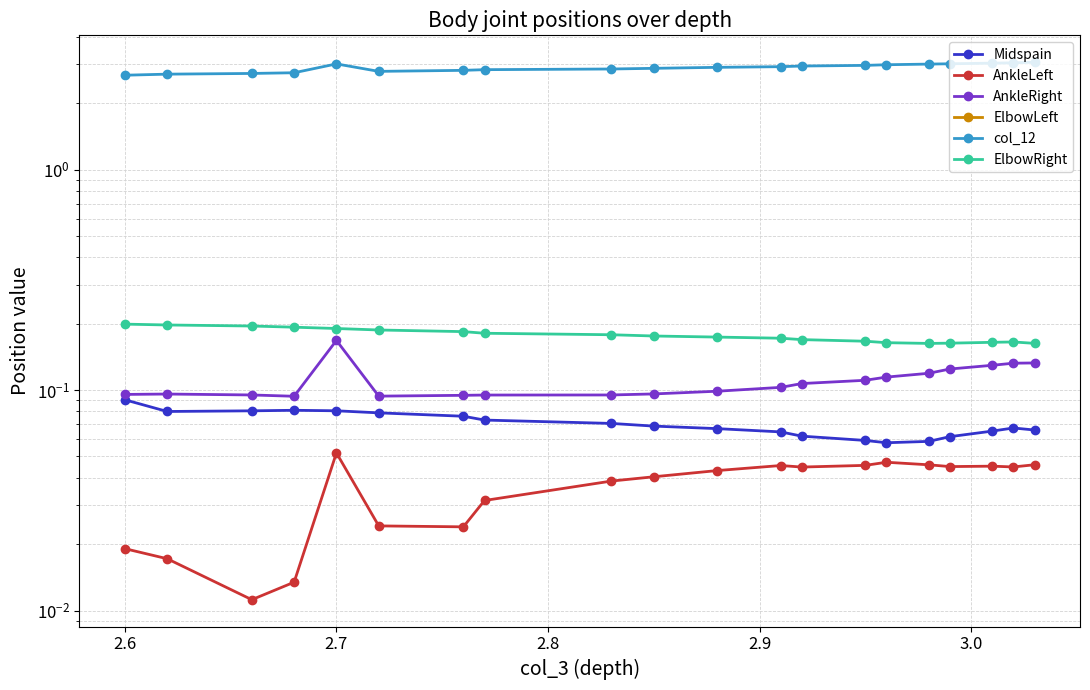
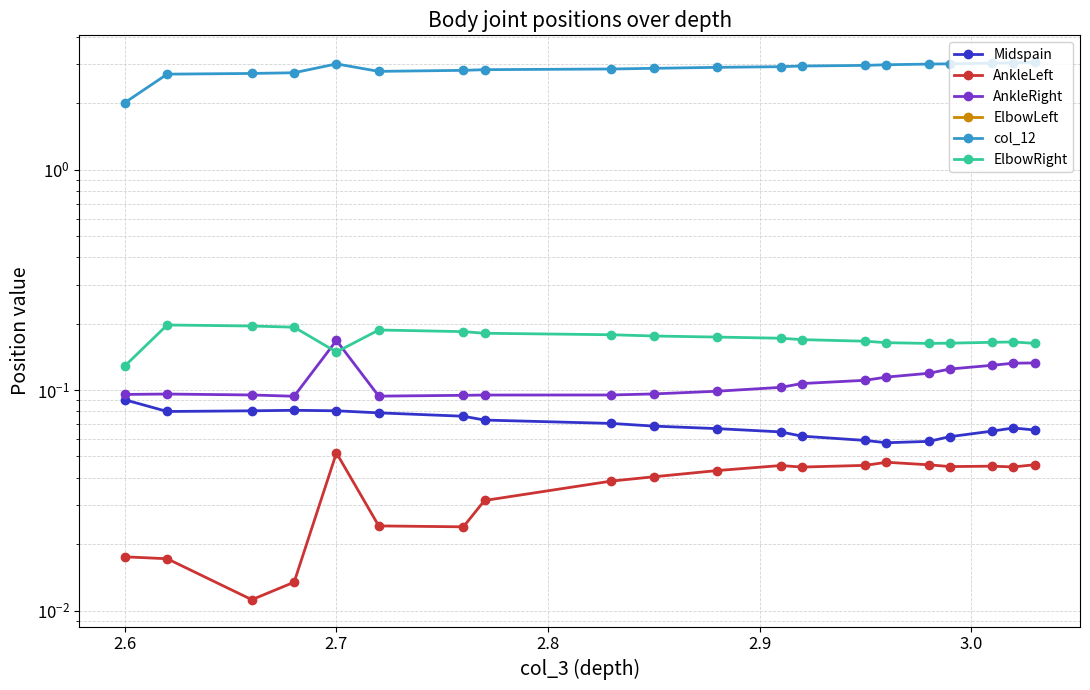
AnkleLeft, 2.6: 0.019 -> 0.018
col_12, 2.6: 2.7 -> 2.0
ElbowRight, 2.6: 0.20 -> 0.13
ElbowRight, 2.7: 0.19 -> 0.15
